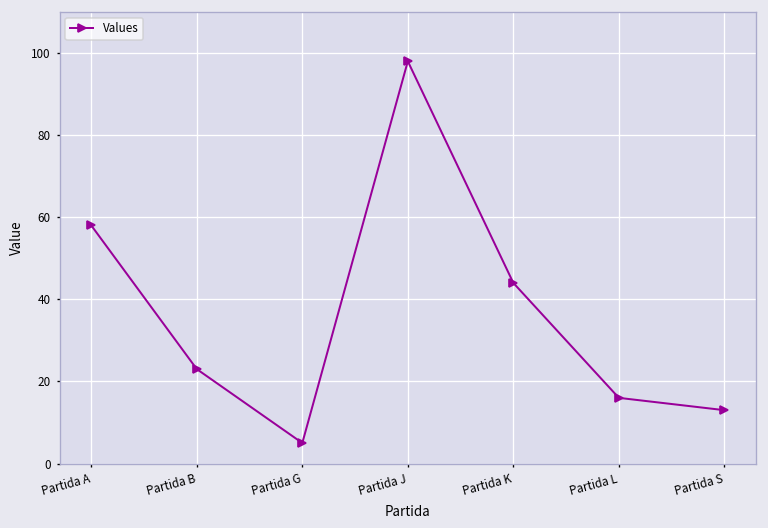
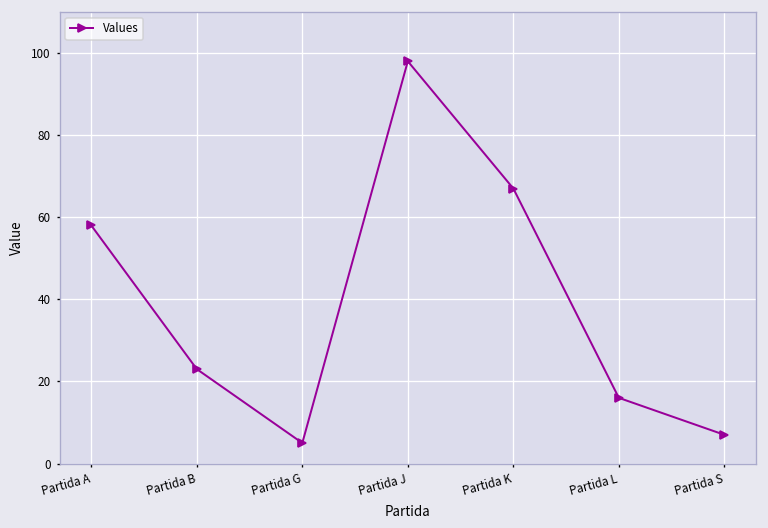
Partida K: 44 -> 67
Partida S: 13 -> 7
